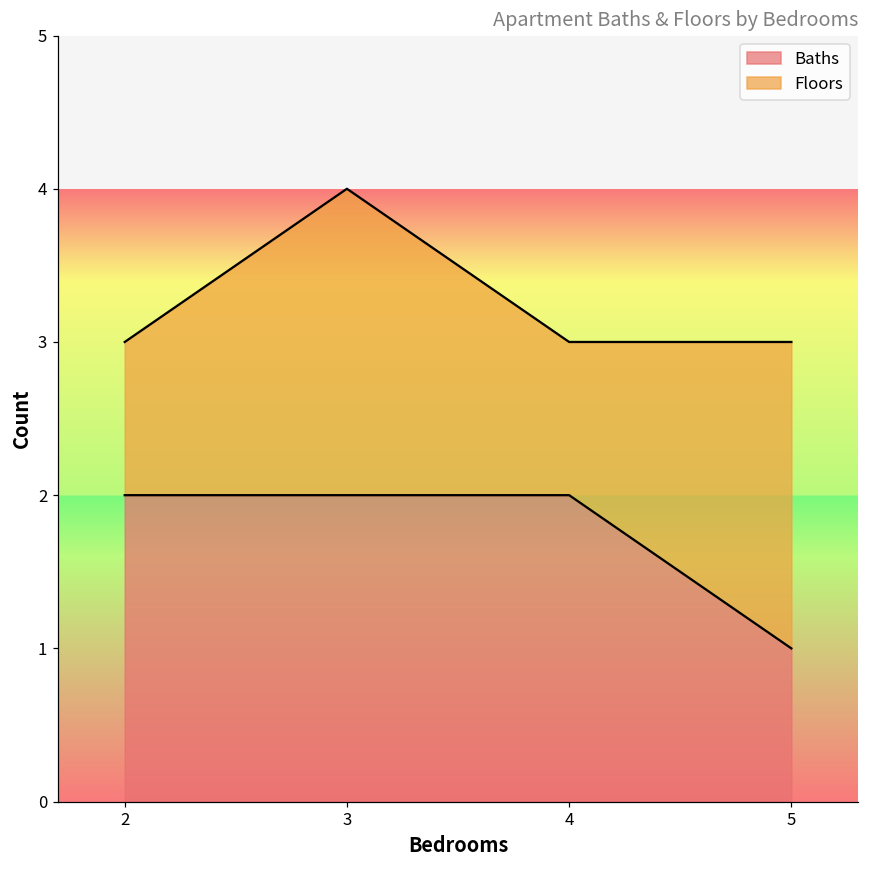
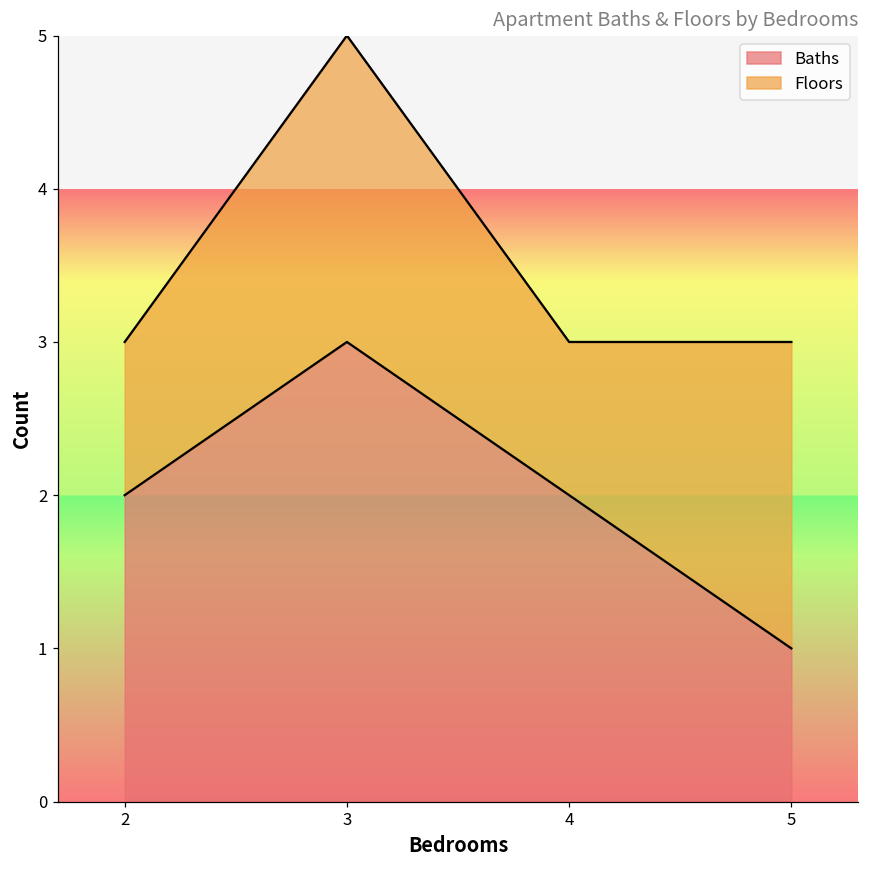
Baths, 3: 2 -> 3
